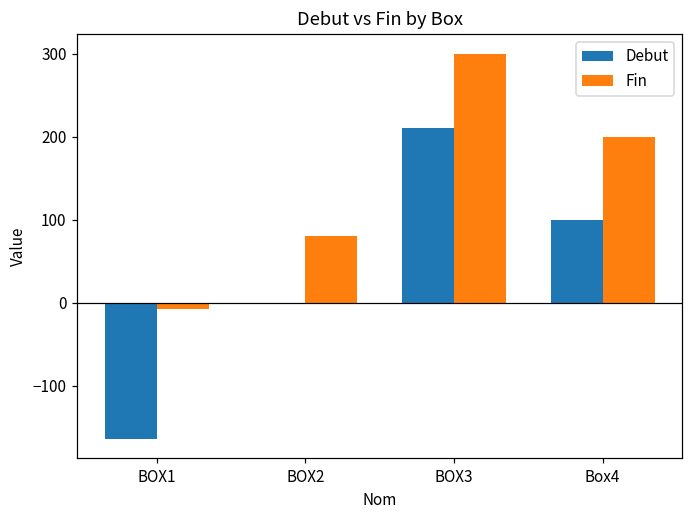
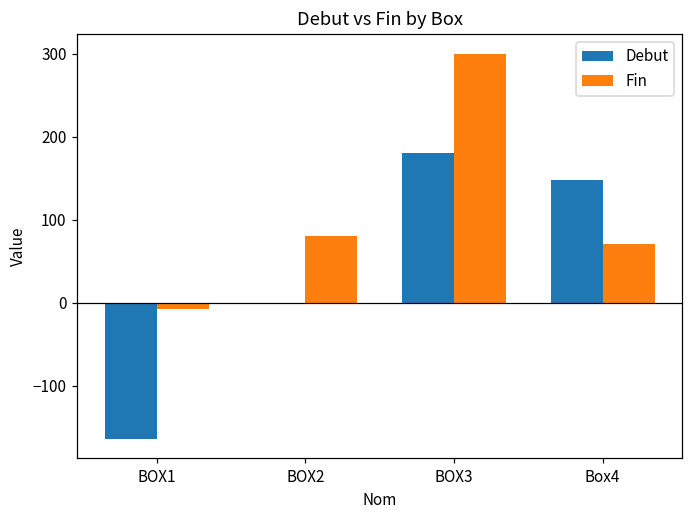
Debut, BOX3: 210 -> 180
Debut, Box4: 100 -> 150
Fin, Box4: 200 -> 70
